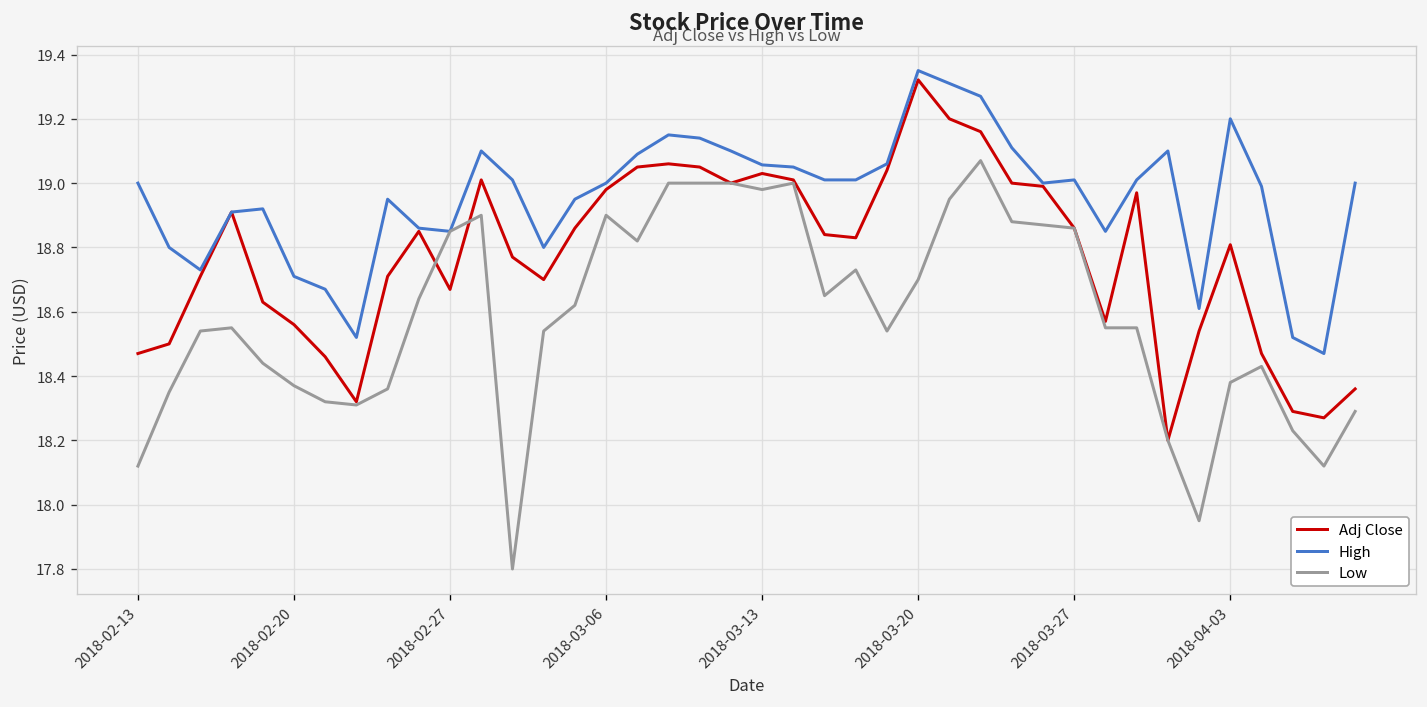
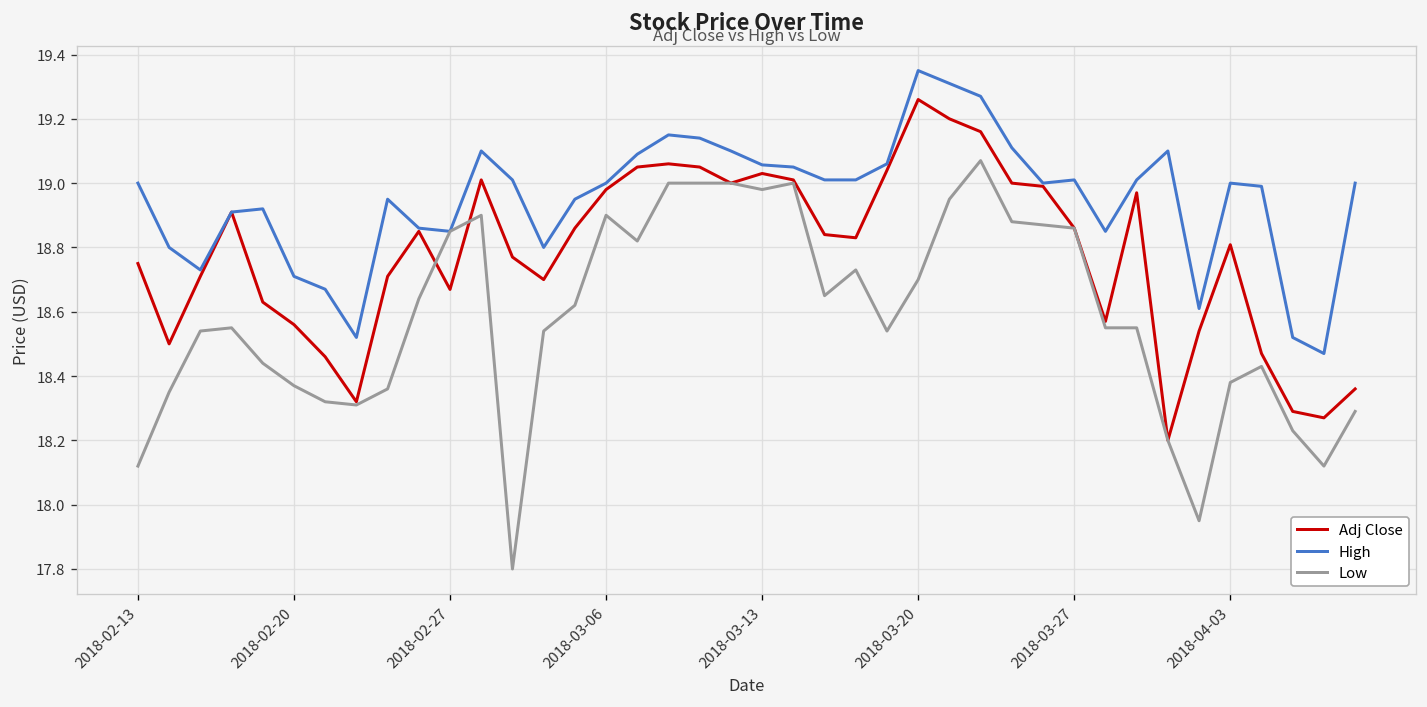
Adj Close, 2018-02-13: 18.47 -> 18.75
Adj Close, 2018-03-20: 19.32 -> 19.26
High, 2018-04-03: 19.2 -> 19.0
